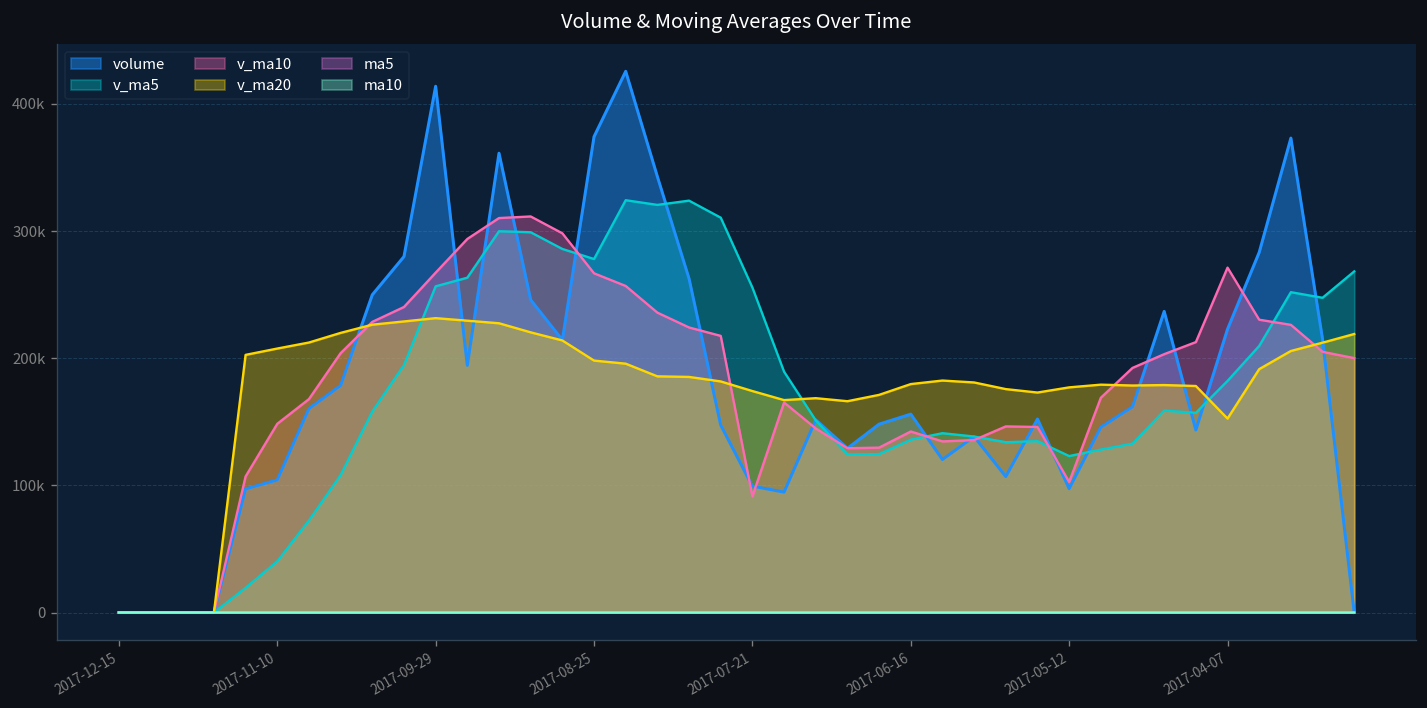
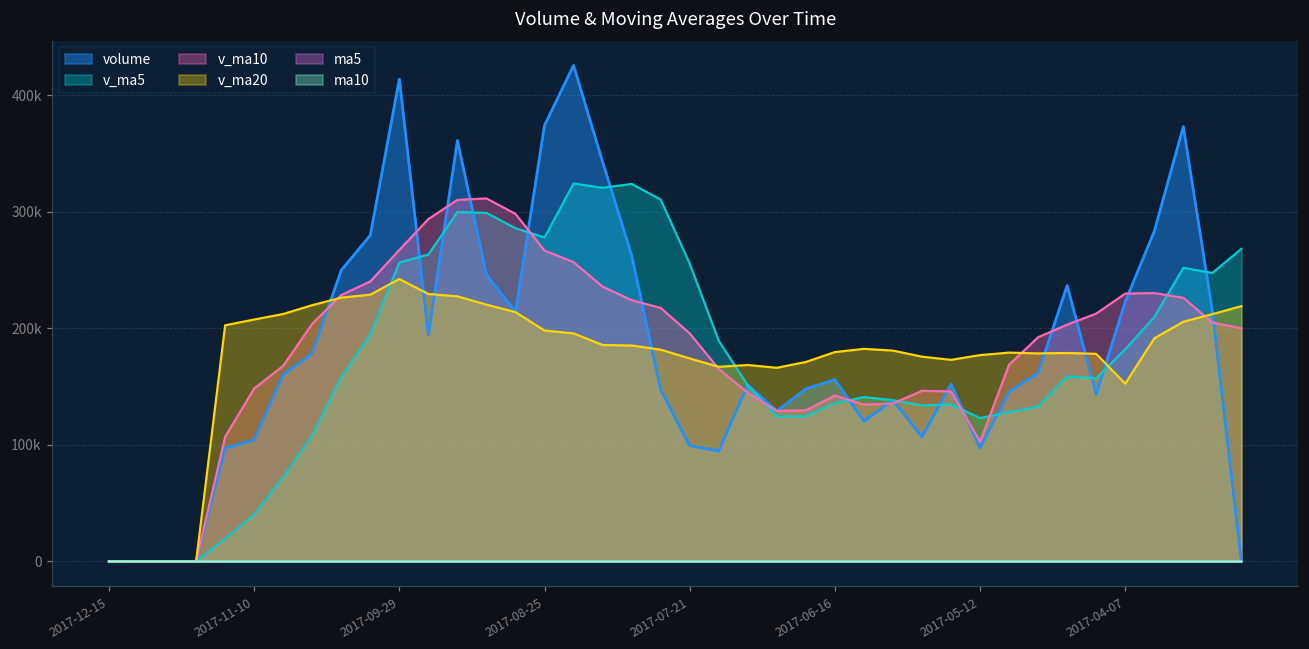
v_ma20, 2017-09-29: 232000 -> 242000
v_ma10, 2017-07-21: 91000 -> 196000
v_ma10, 2017-04-07: 271000 -> 230000
